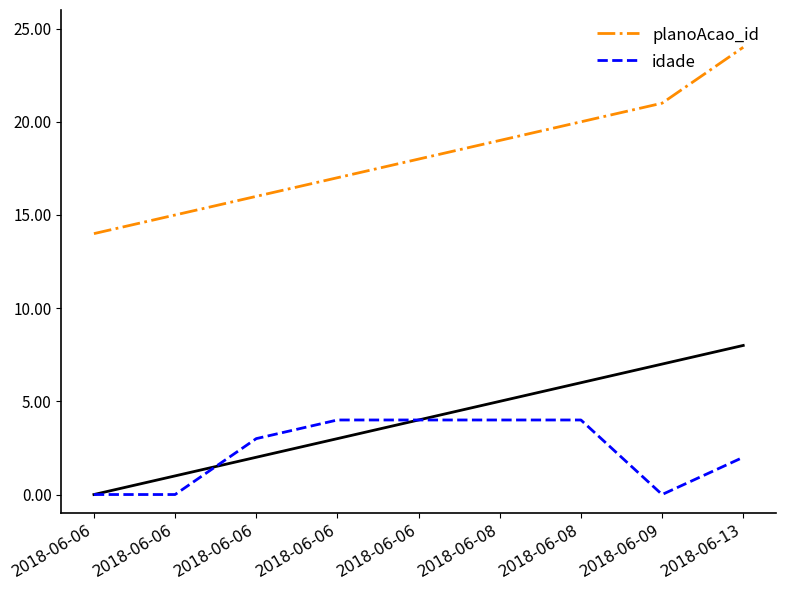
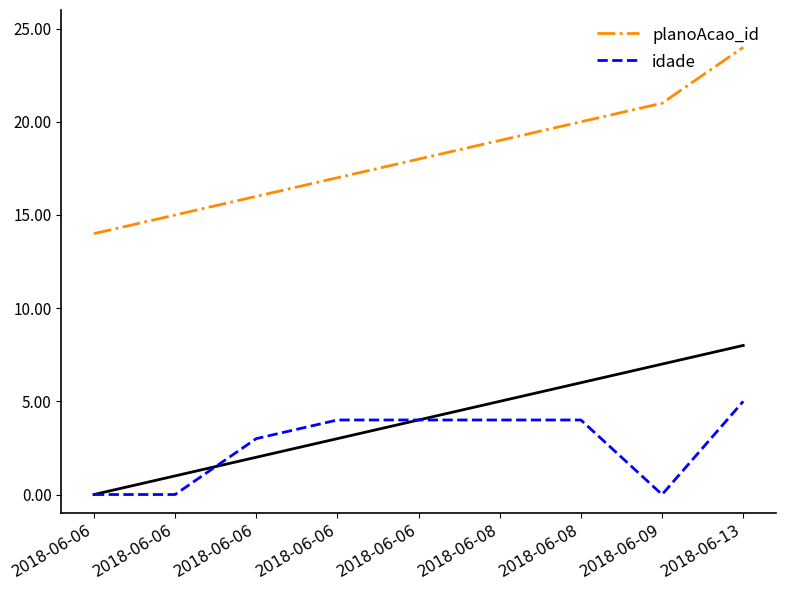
idade, 2018-06-13: 2 -> 5
